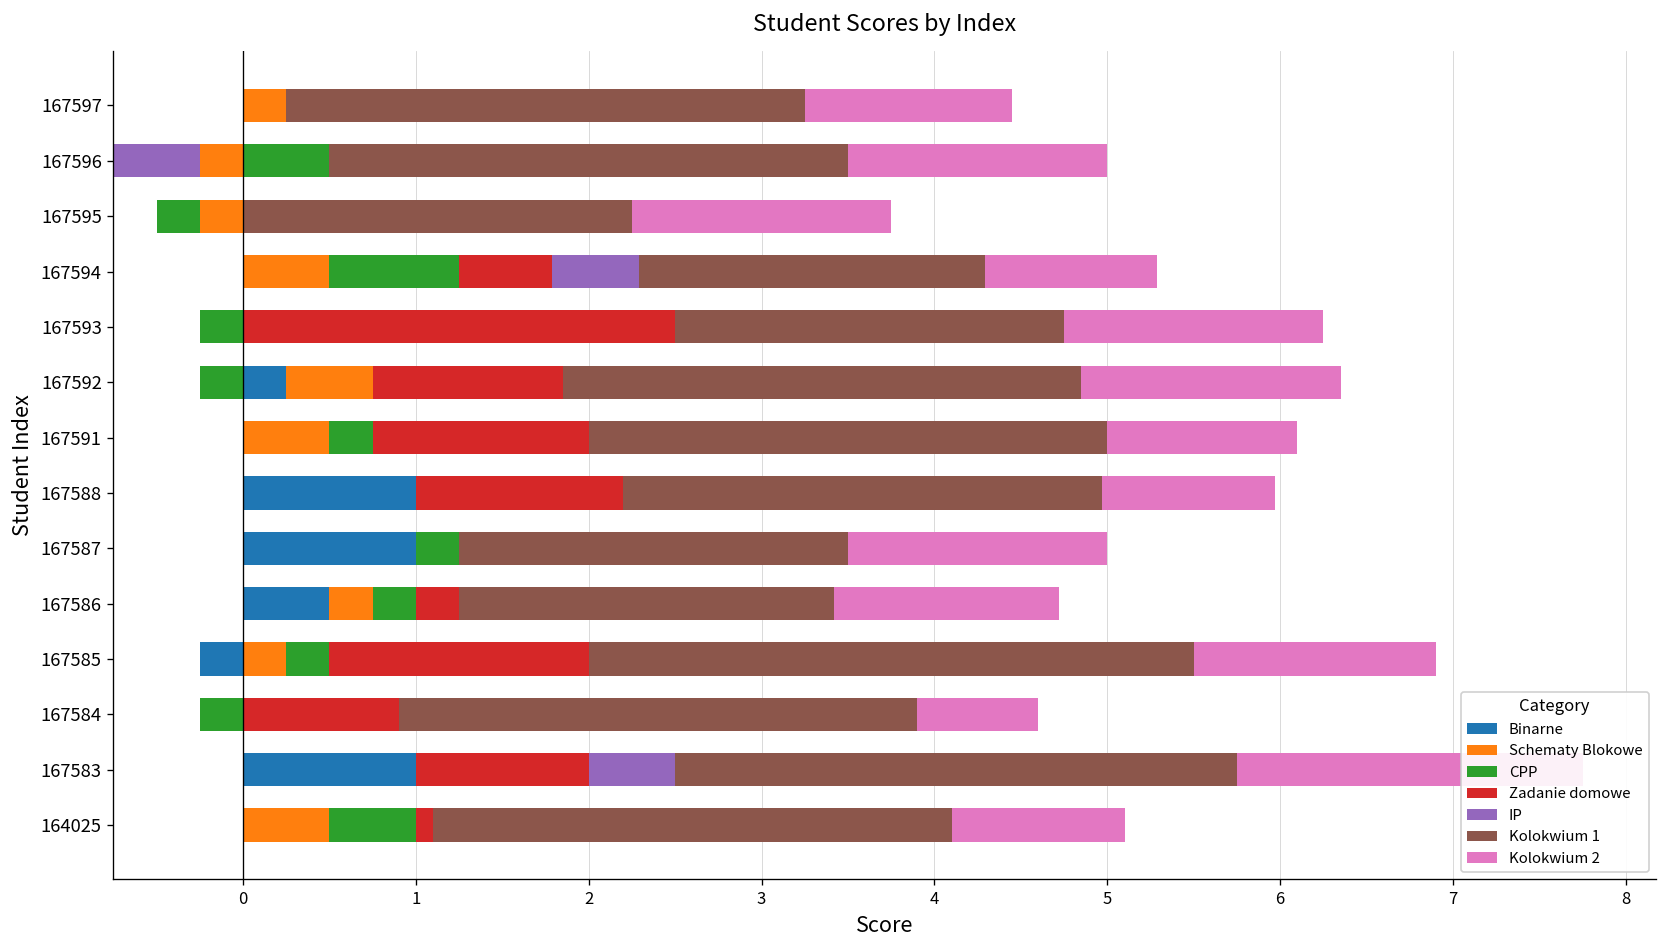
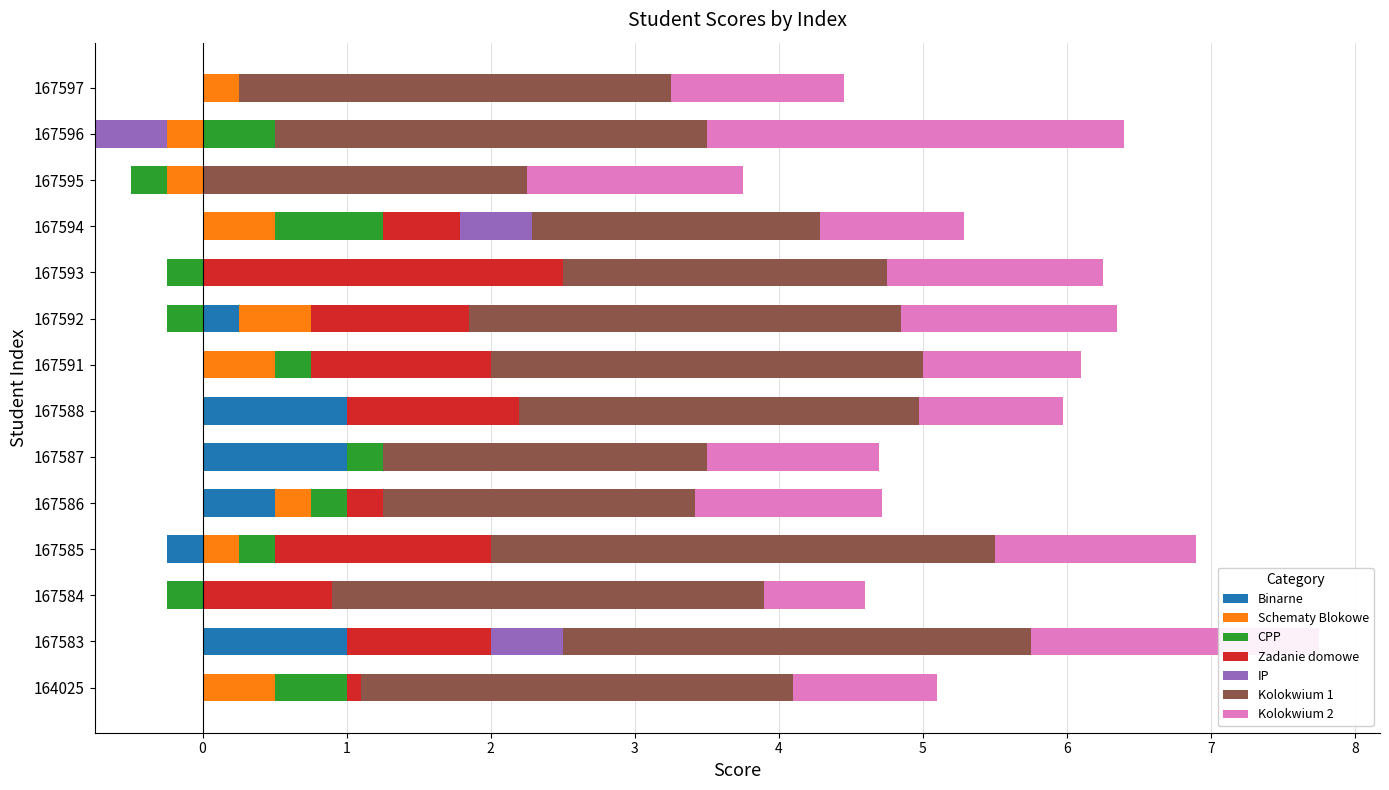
Kolokwium 2, 167596: 1.5 -> 2.9
Kolokwium 2, 167587: 1.5 -> 1.2
